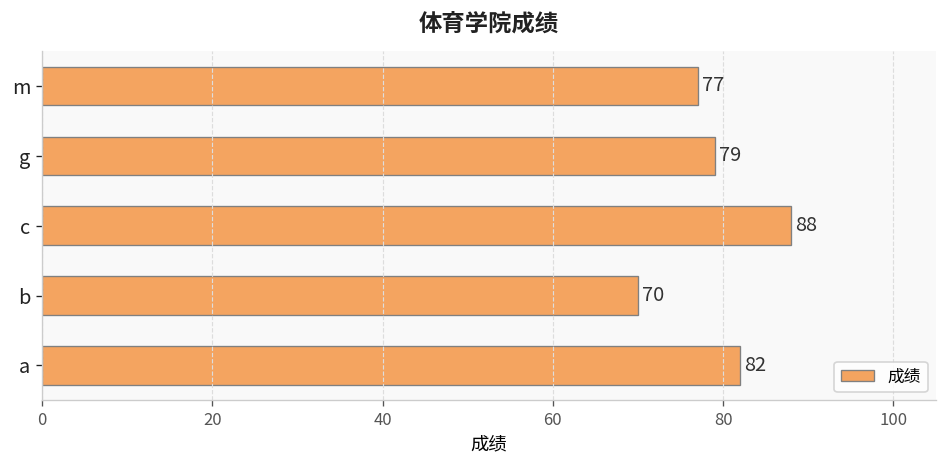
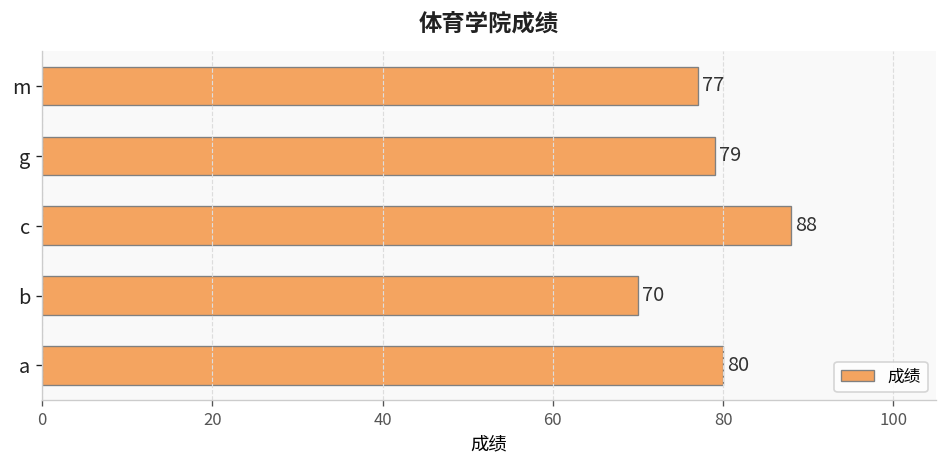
a: 82 -> 80
